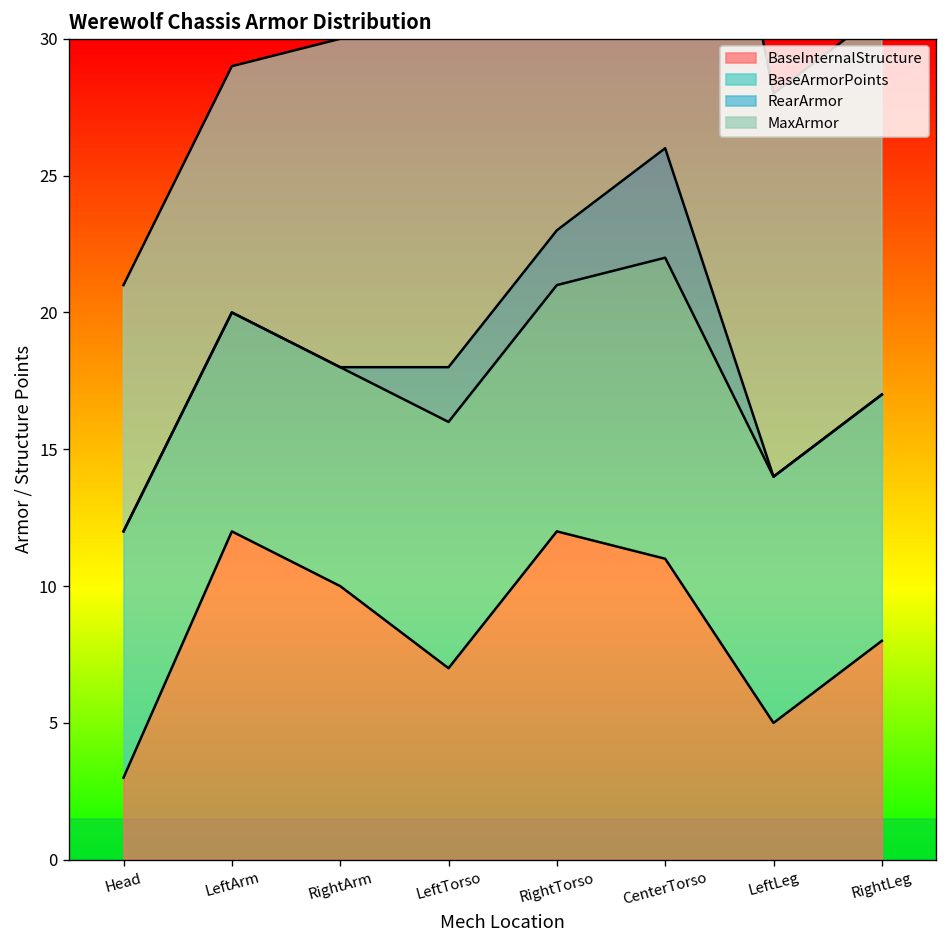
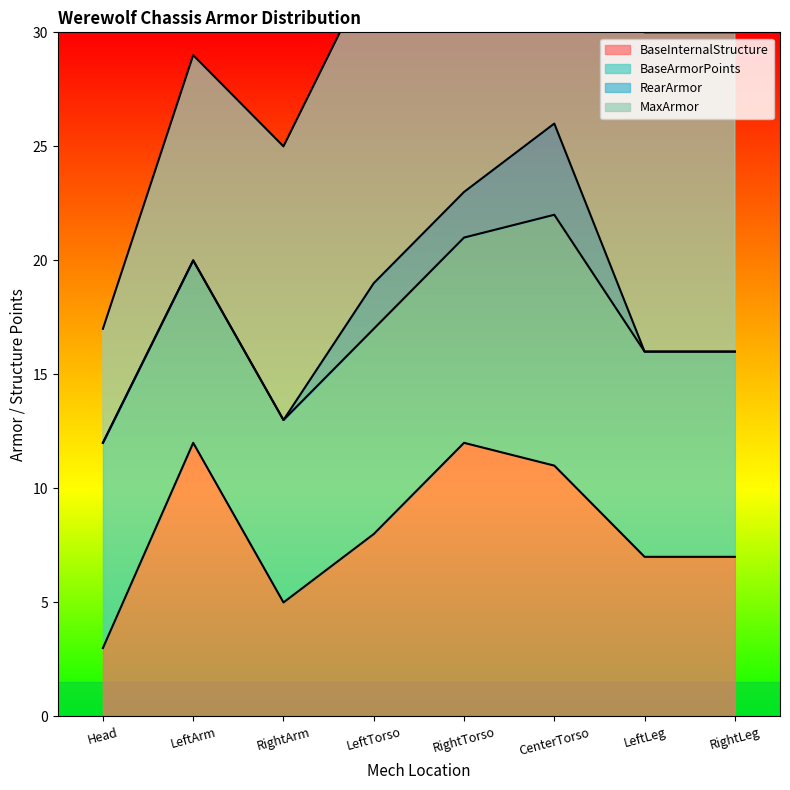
MaxArmor, Head: 9 -> 5
BaseInternalStructure, RightArm: 10 -> 5
BaseInternalStructure, LeftTorso: 7 -> 8
BaseInternalStructure, LeftLeg: 5 -> 7
BaseInternalStructure, RightLeg: 8 -> 7
